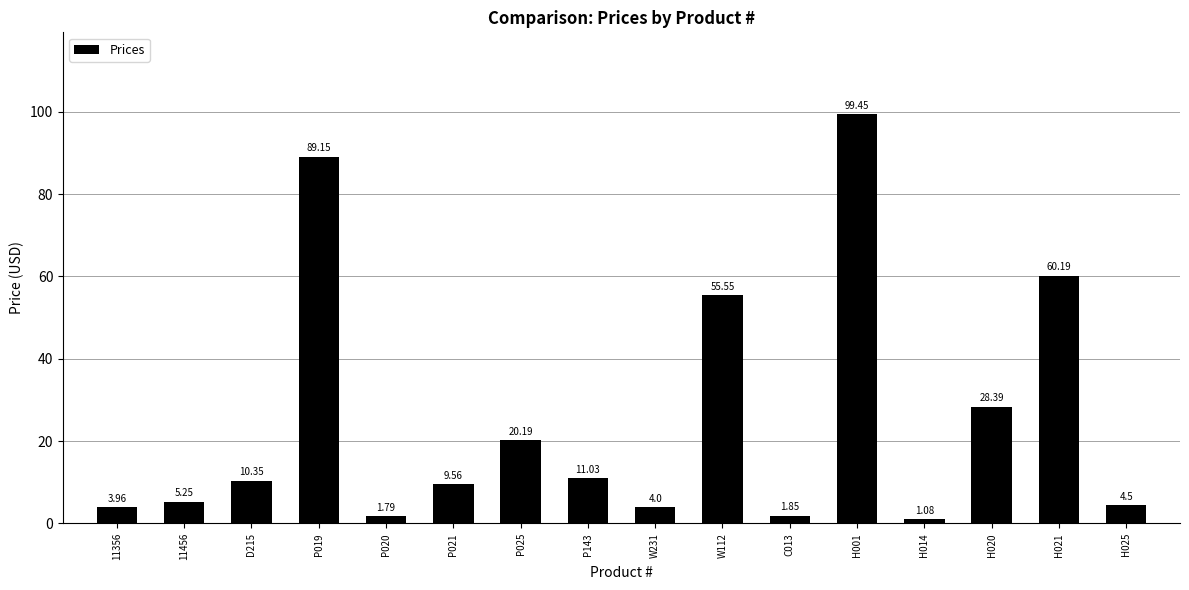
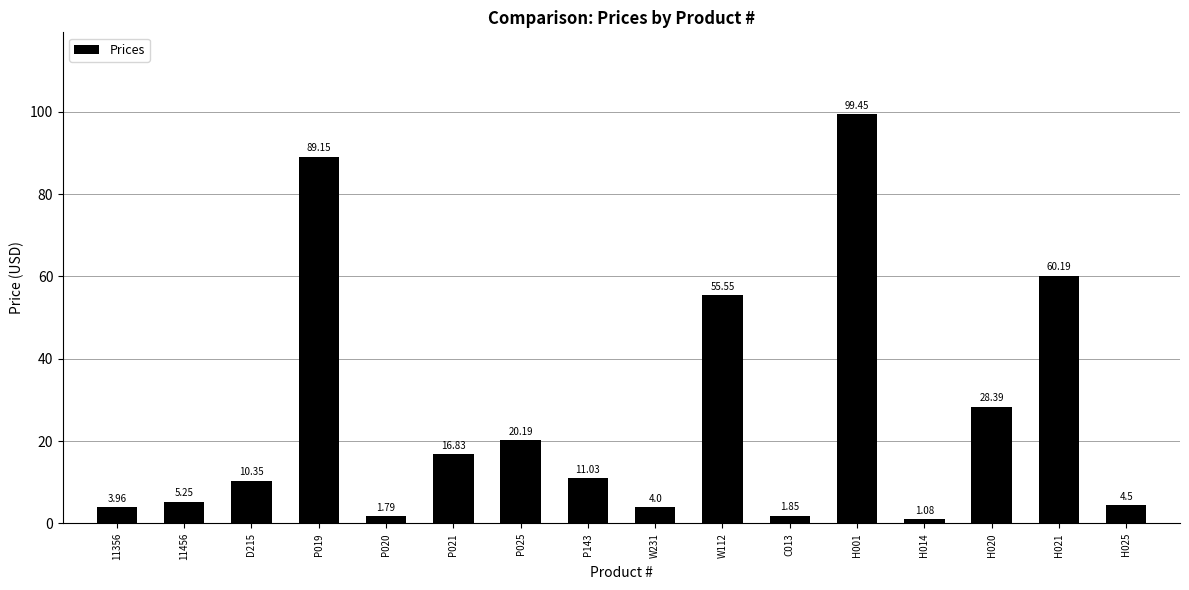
P021: 9.56 -> 16.83
